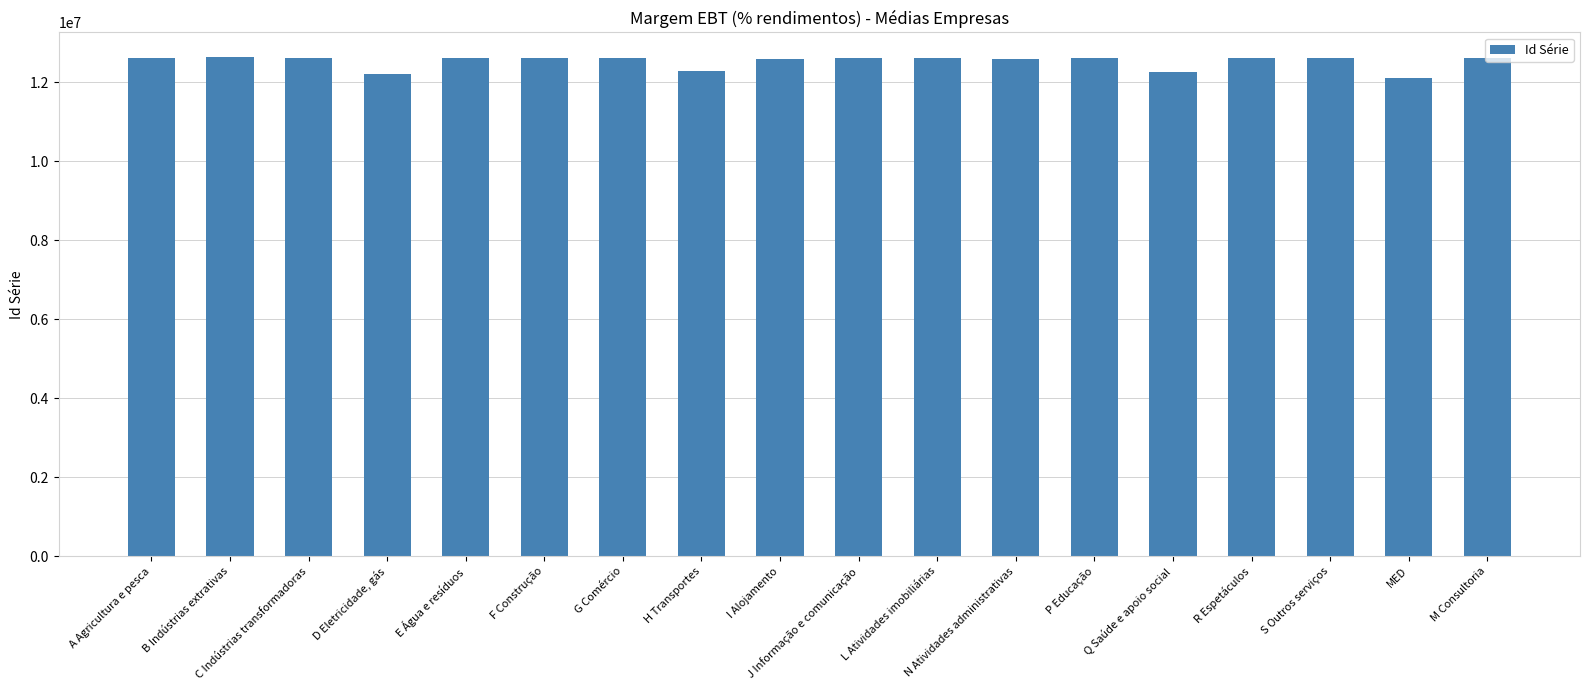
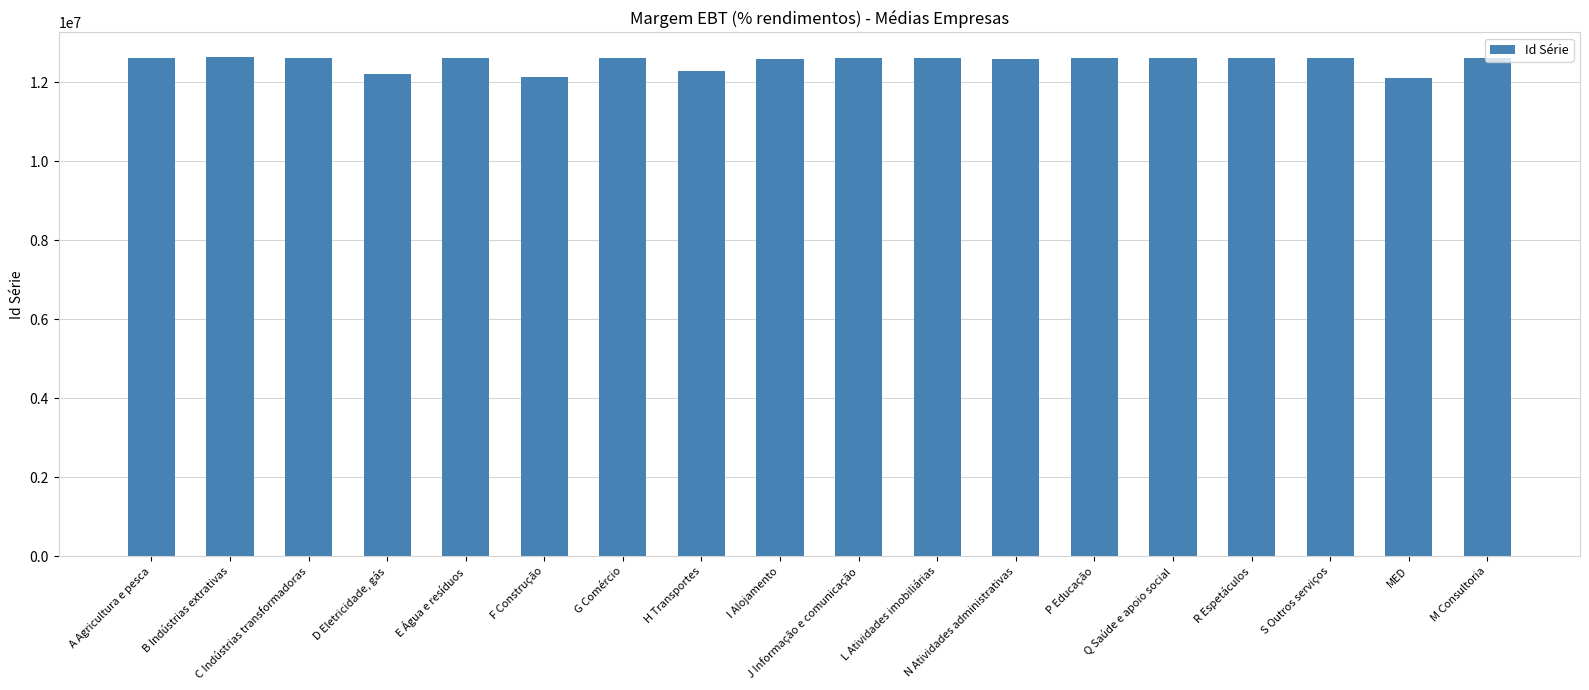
F Construção: 12600000 -> 12100000
Q Saúde e apoio social: 12300000 -> 12600000
